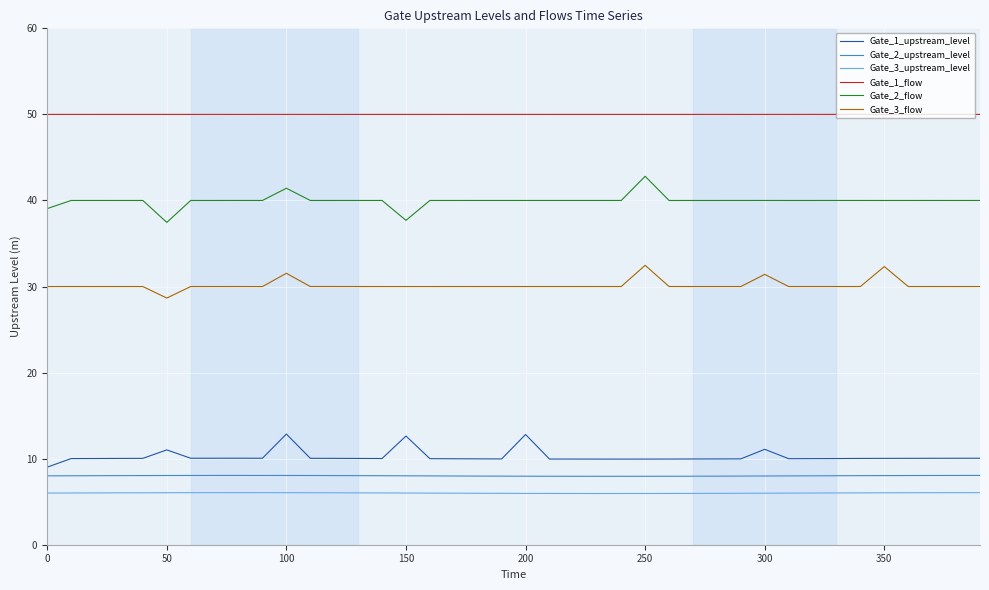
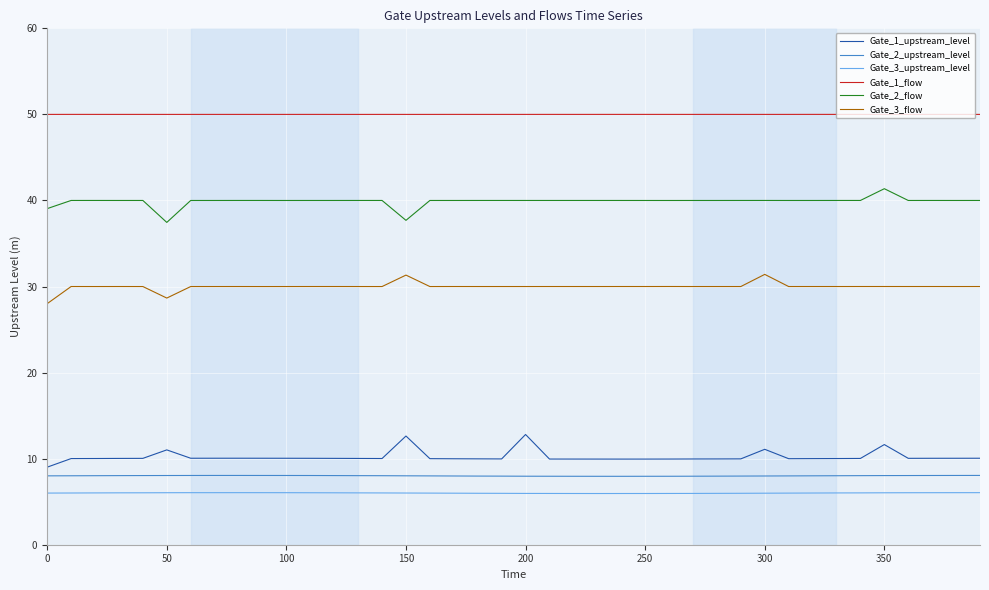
Gate_3_flow, 0: 30 -> 28
Gate_1_upstream_level, 100: 13 -> 10
Gate_2_flow, 100: 41 -> 40
Gate_3_flow, 100: 32 -> 30
Gate_3_flow, 150: 30 -> 31
Gate_2_flow, 250: 43 -> 40
Gate_3_flow, 250: 32 -> 30
Gate_1_upstream_level, 350: 10 -> 12
Gate_2_flow, 350: 40 -> 41
Gate_3_flow, 350: 32 -> 30
